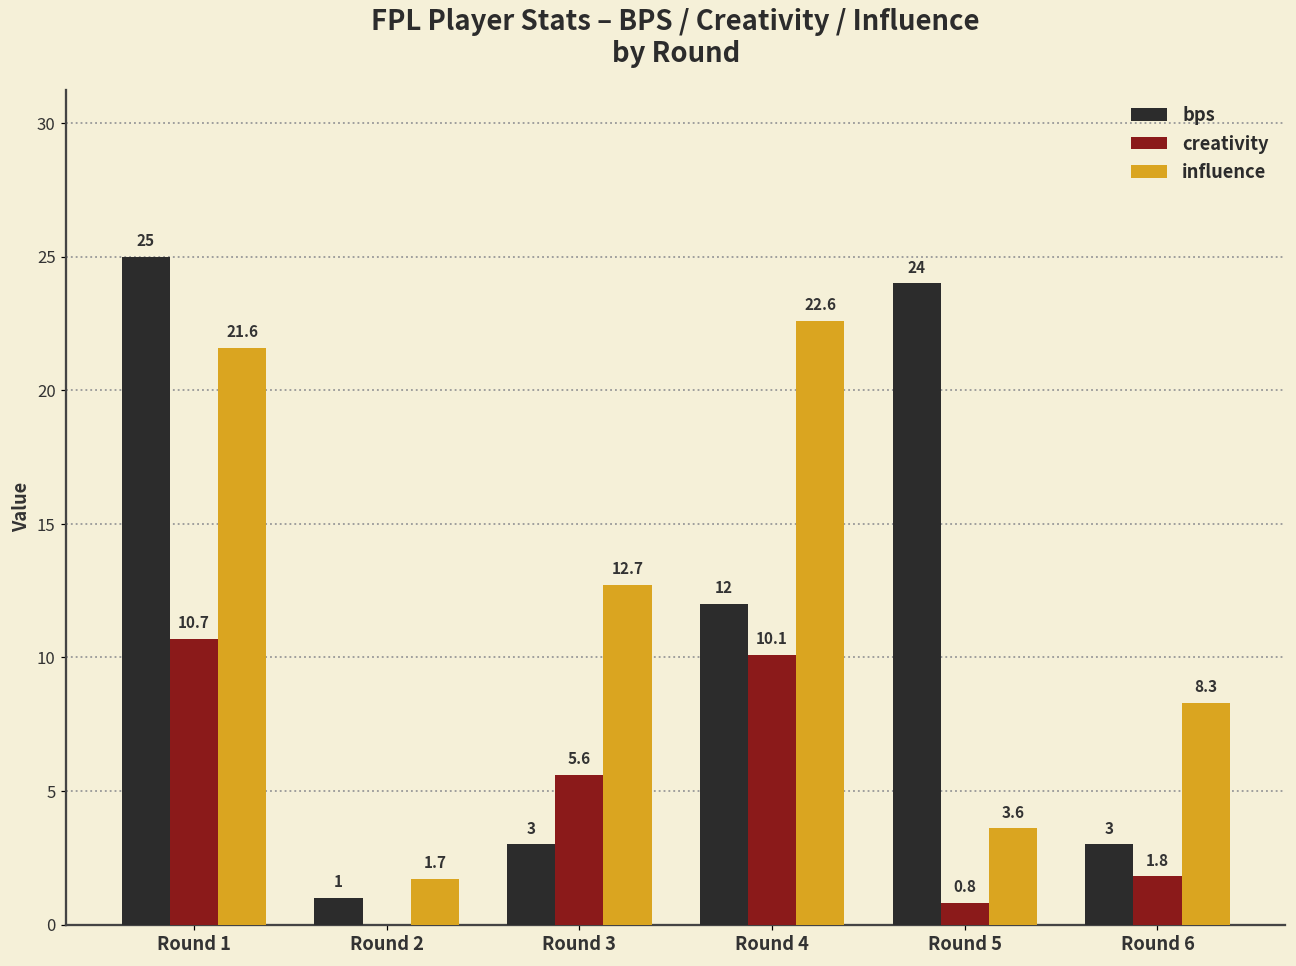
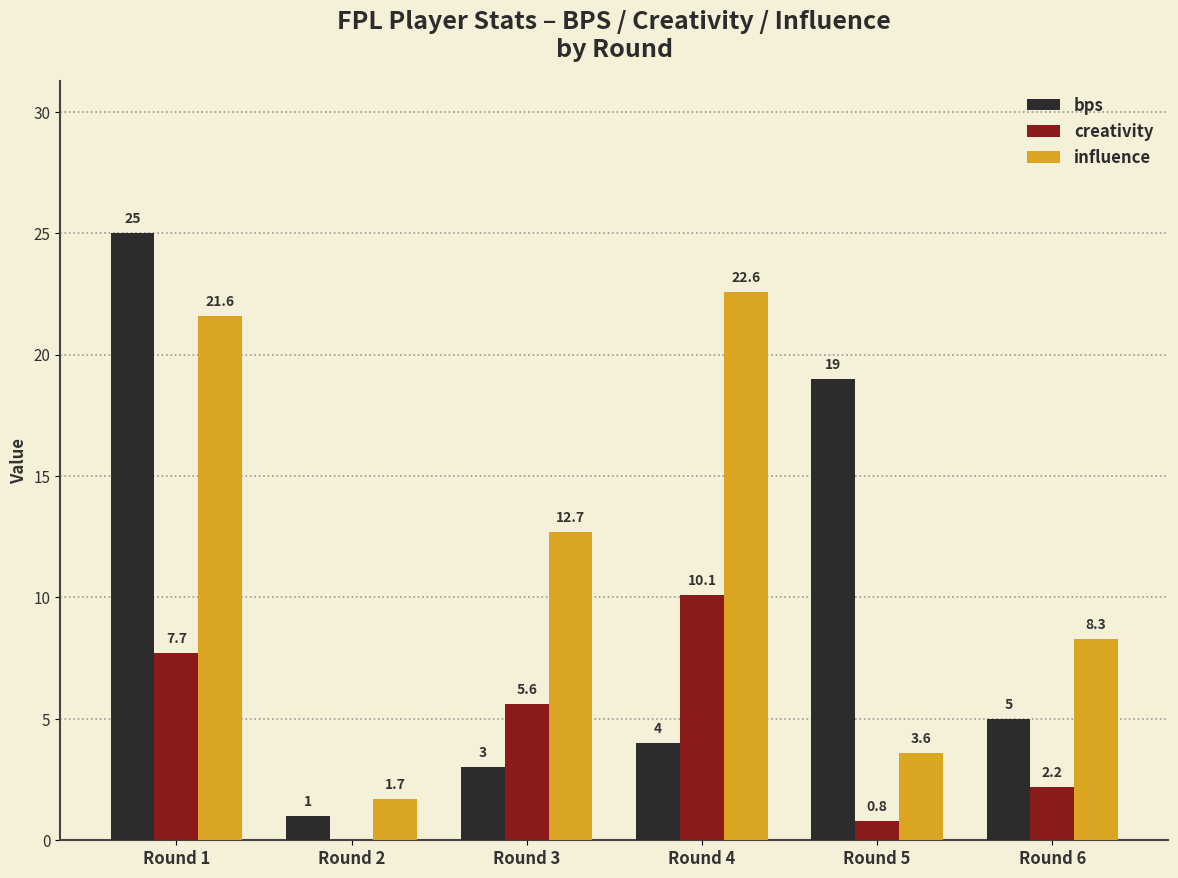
creativity, Round 1: 10.7 -> 7.7
bps, Round 4: 12 -> 4
bps, Round 5: 24 -> 19
bps, Round 6: 3 -> 5
creativity, Round 6: 1.8 -> 2.2
